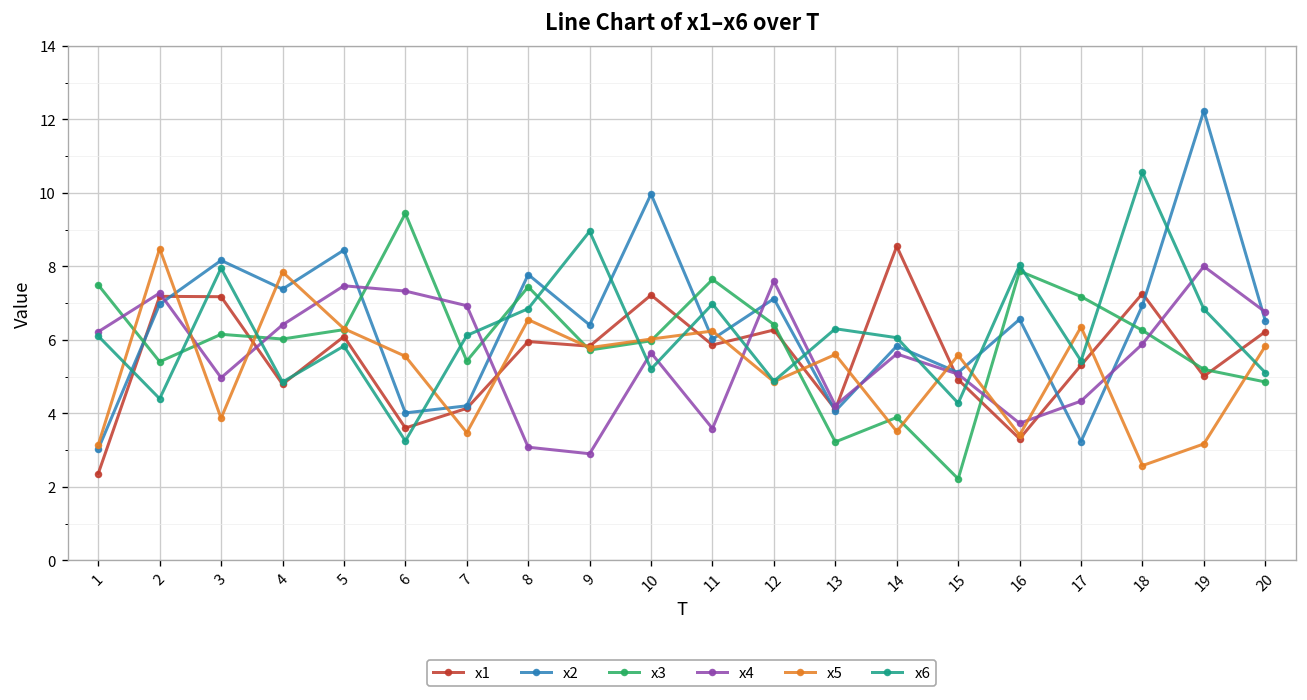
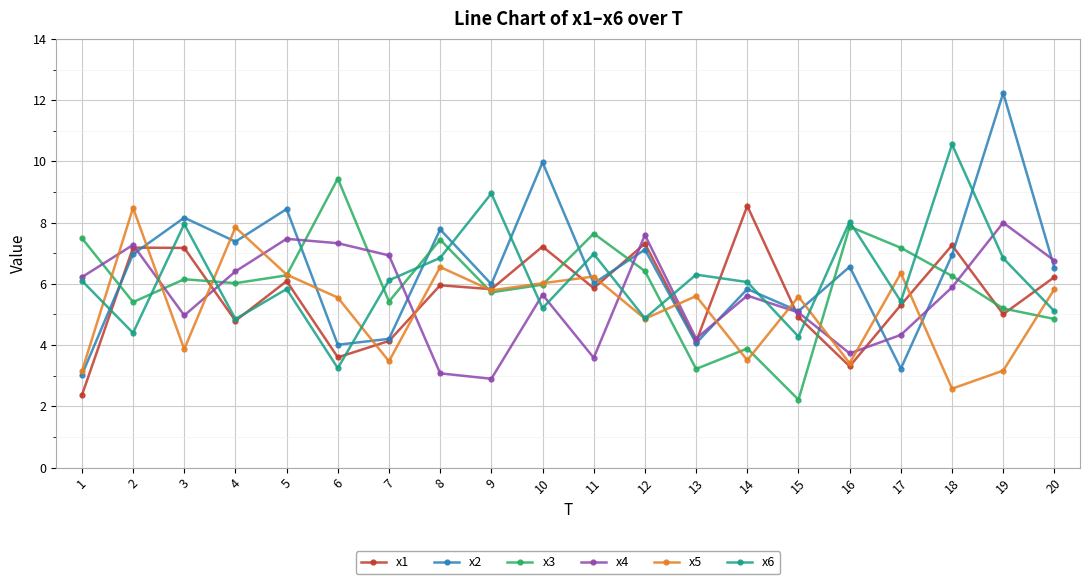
x2, 9: 6.4 -> 6.0
x1, 12: 6.3 -> 7.3
